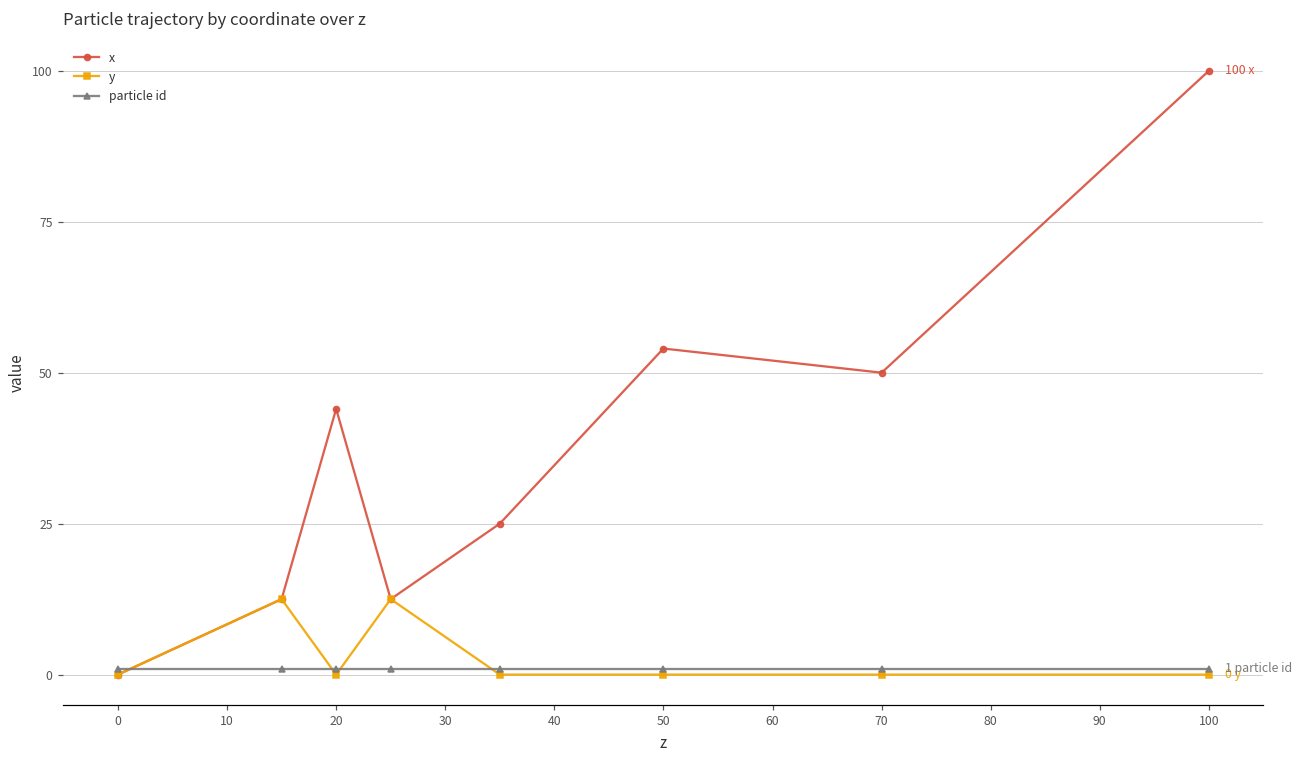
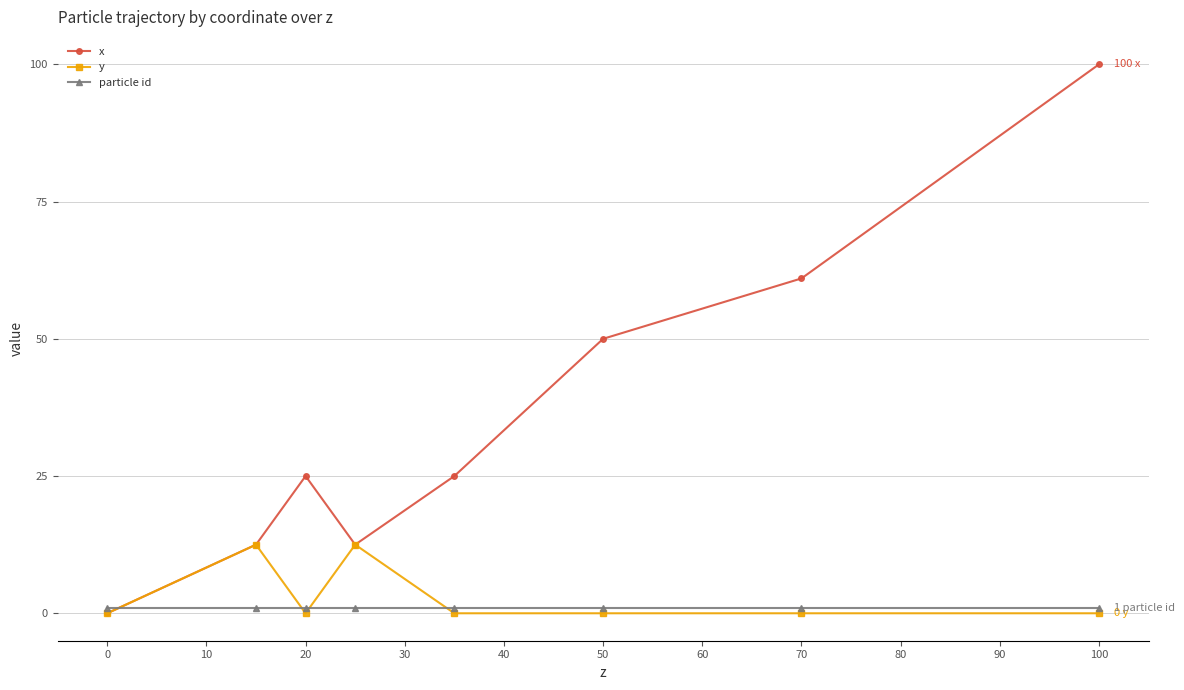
x, 20: 44 -> 25
x, 50: 54 -> 50
x, 70: 50 -> 61
